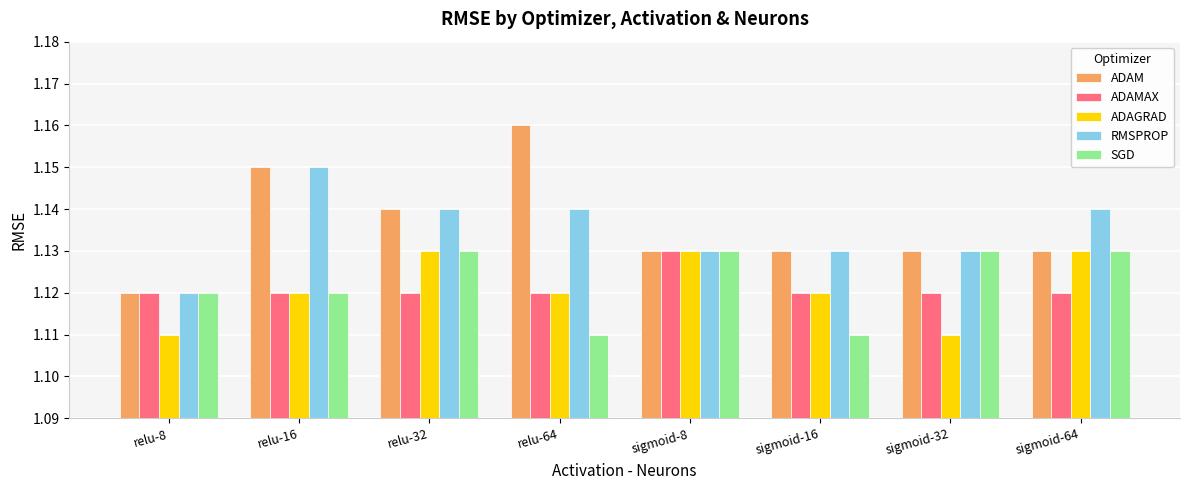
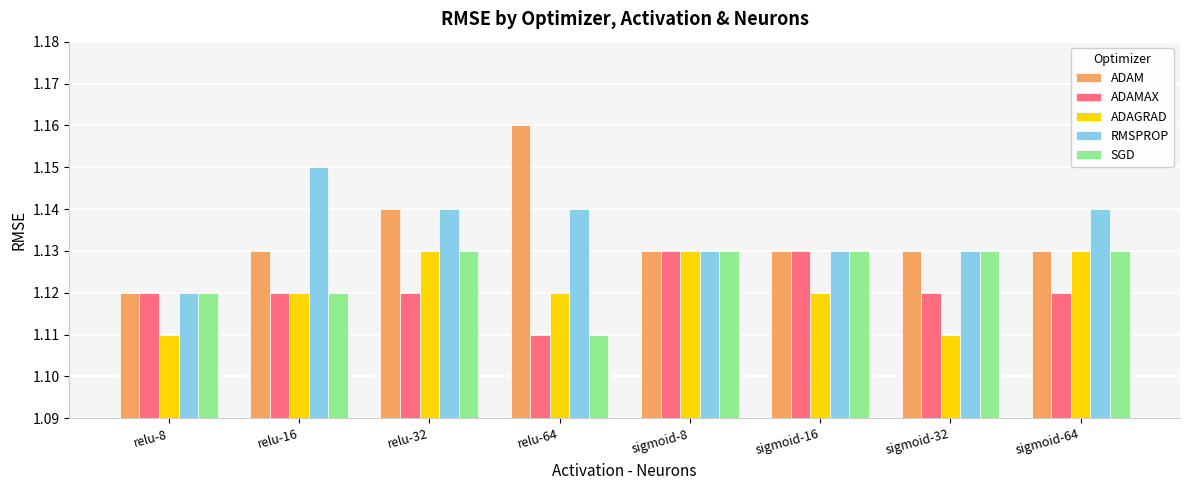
ADAM, relu-16: 1.15 -> 1.13
ADAMAX, relu-64: 1.12 -> 1.11
ADAMAX, sigmoid-16: 1.12 -> 1.13
SGD, sigmoid-16: 1.11 -> 1.13
